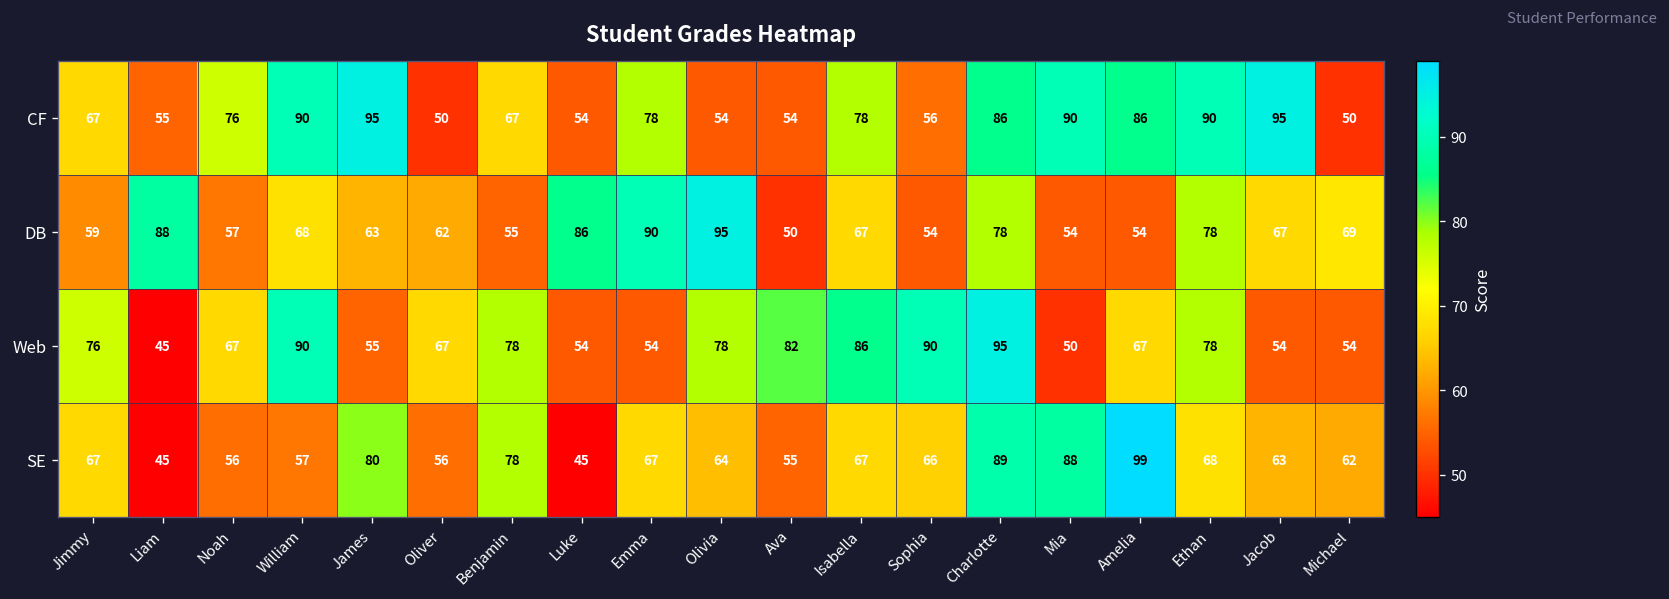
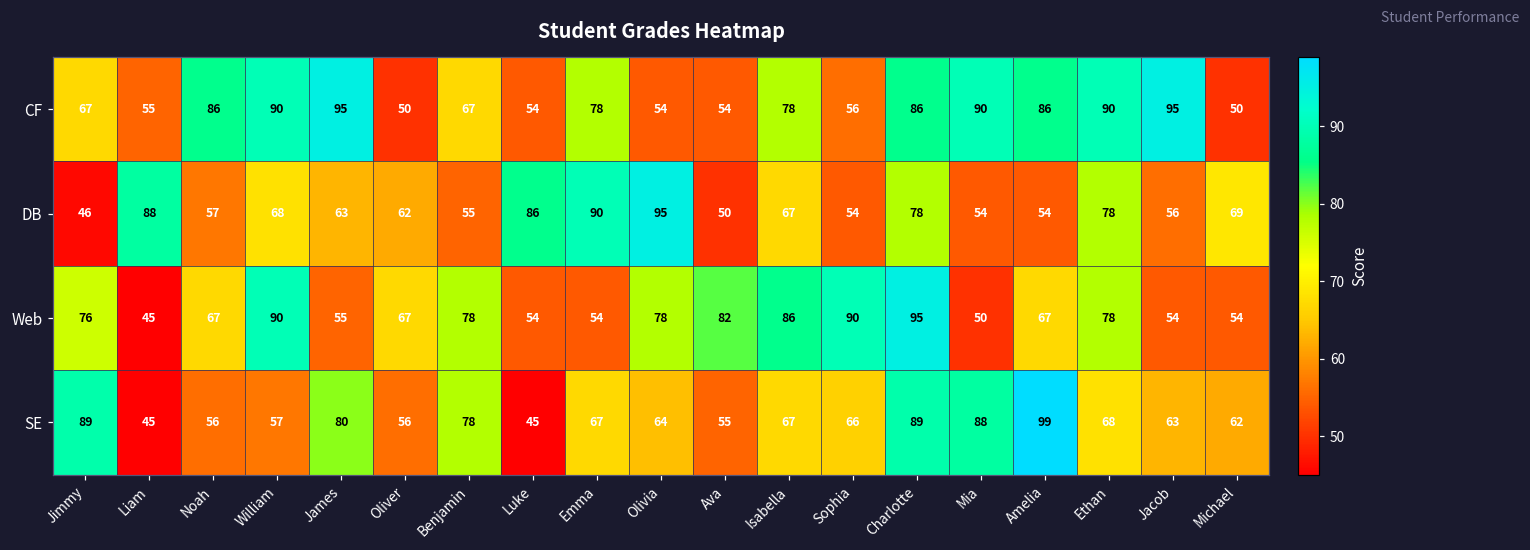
CF, Noah: 76 -> 86
DB, Jimmy: 59 -> 46
DB, Jacob: 67 -> 56
SE, Jimmy: 67 -> 89
